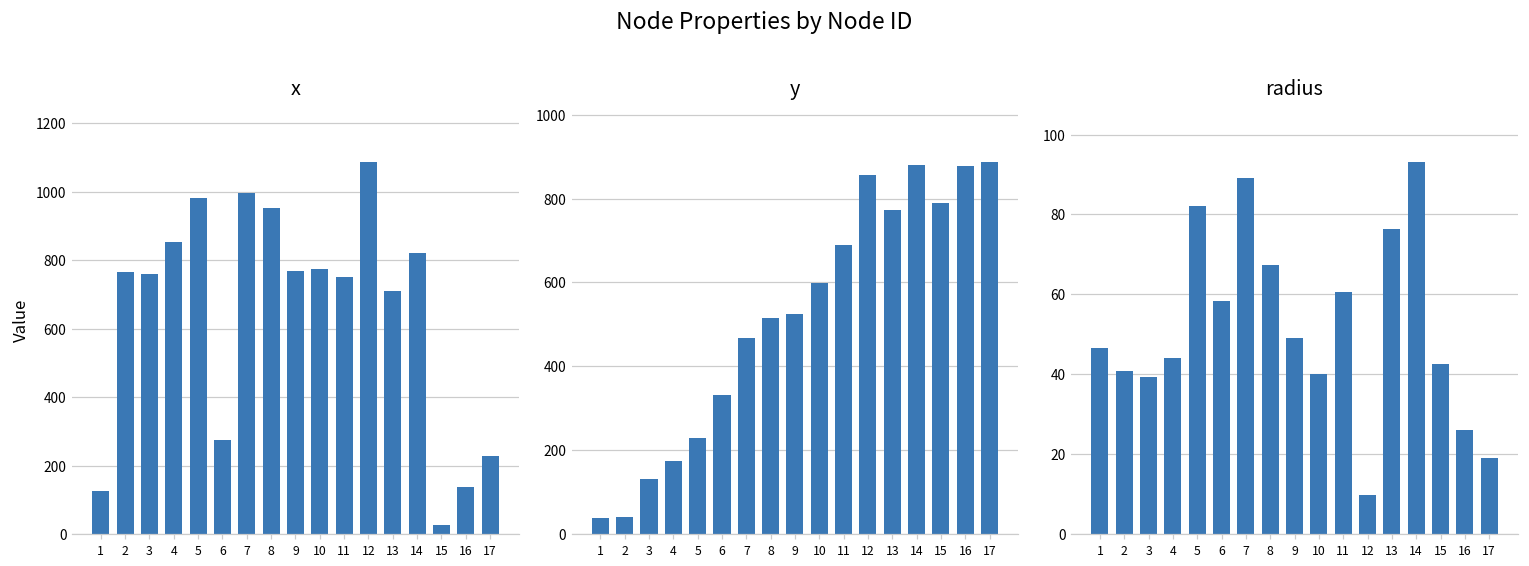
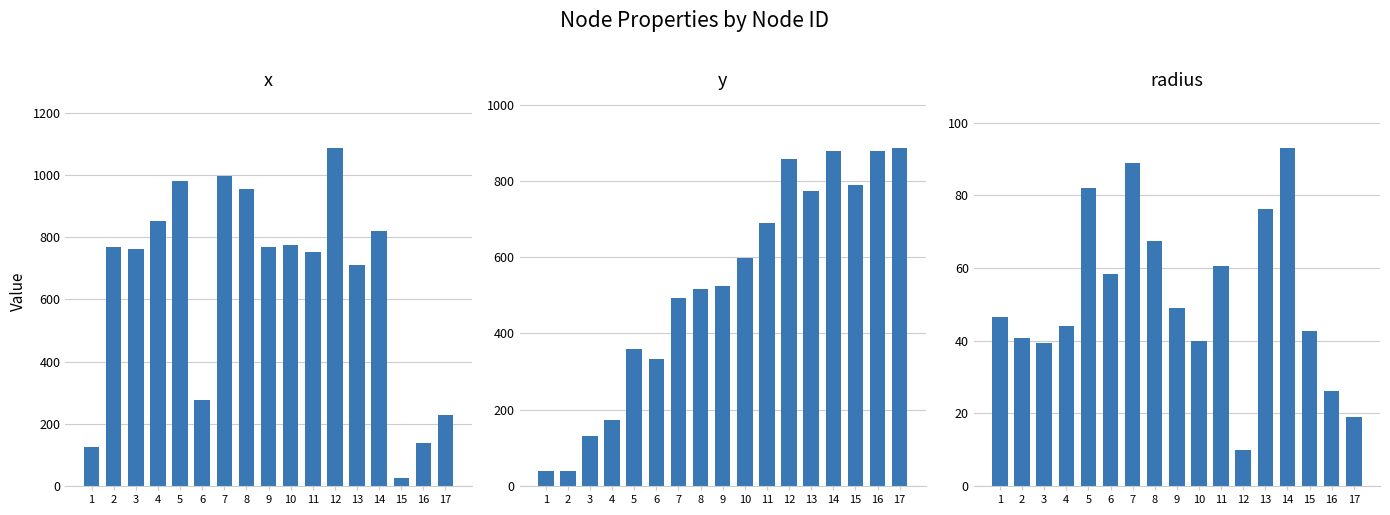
y, 5: 230 -> 360
y, 7: 470 -> 490
